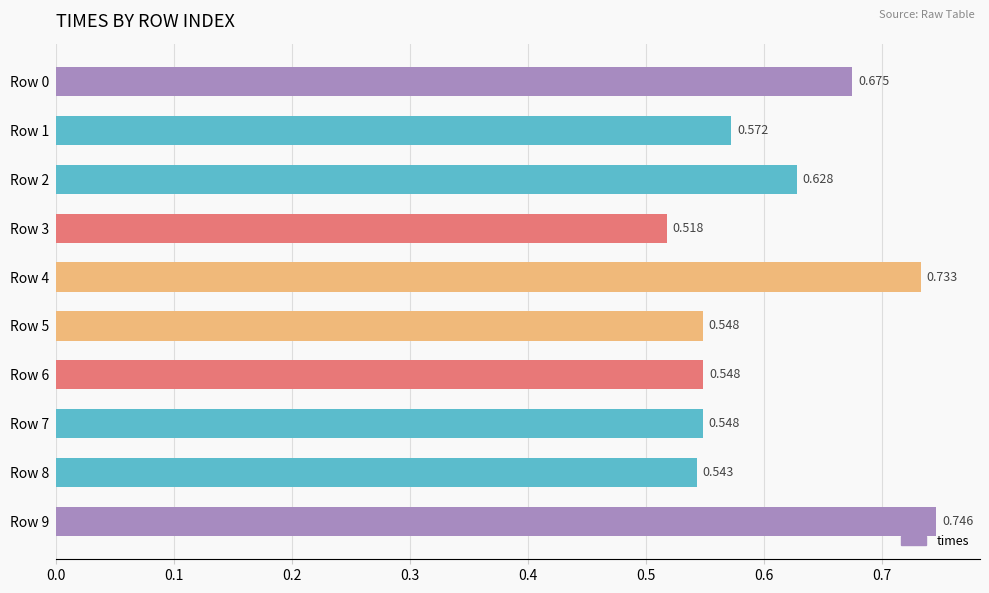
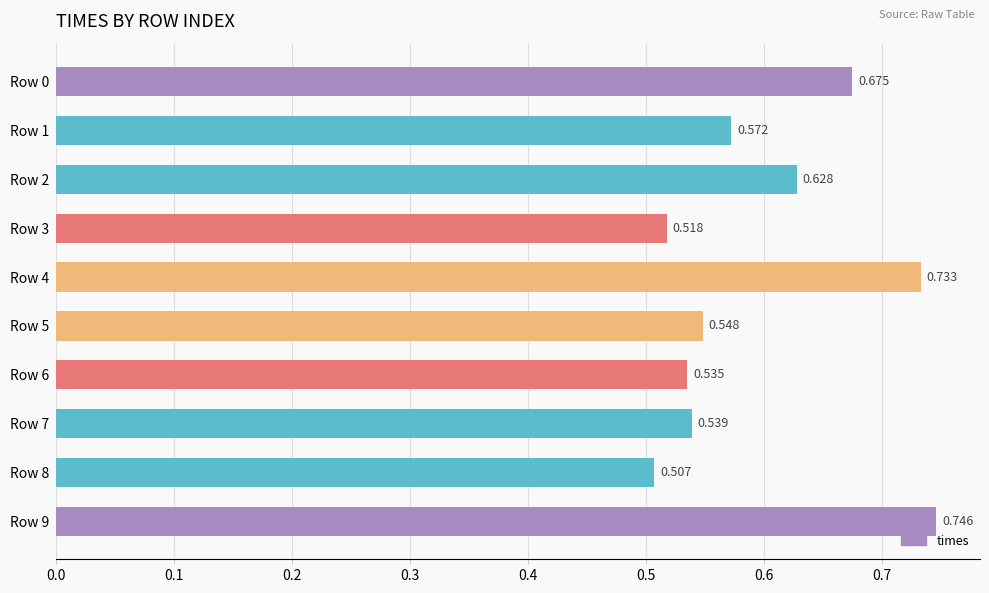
Row 6: 0.548 -> 0.535
Row 7: 0.548 -> 0.539
Row 8: 0.543 -> 0.507
